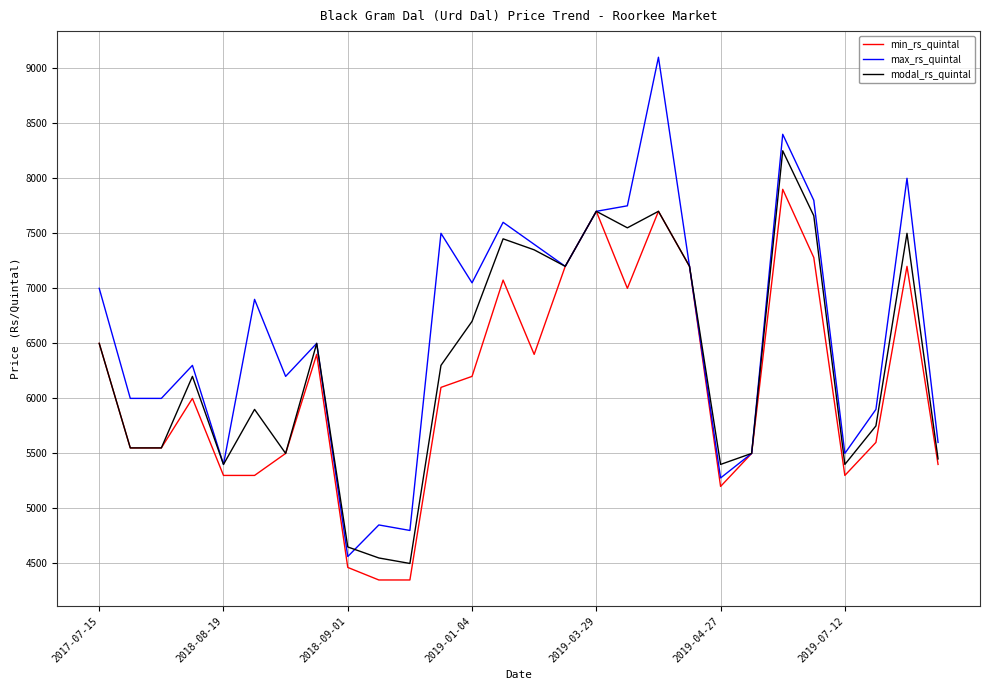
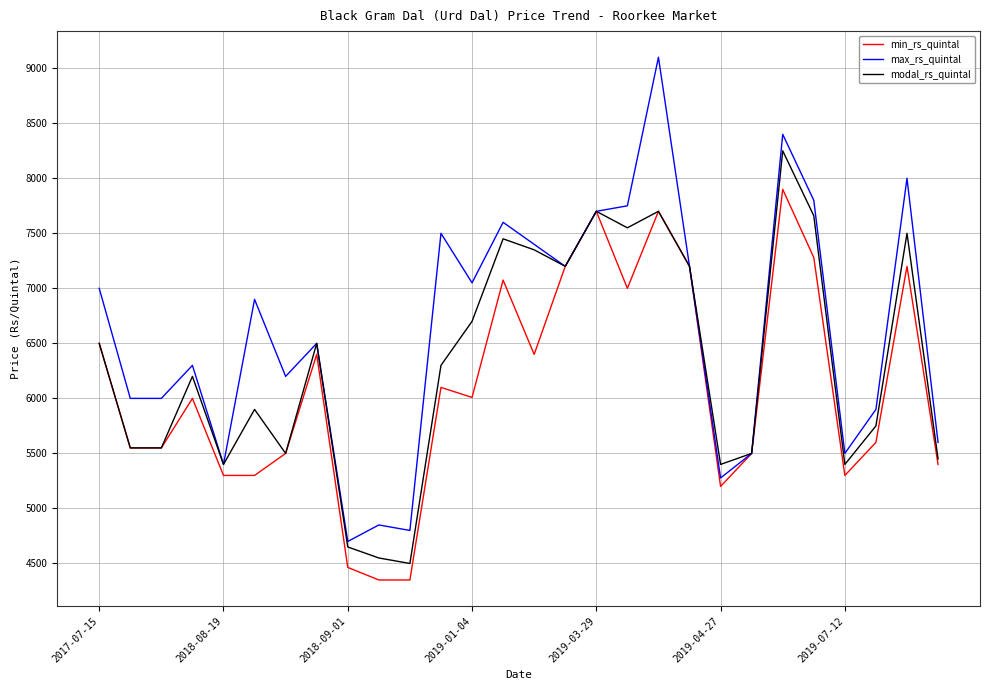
max_rs_quintal, 2018-09-01: 4560 -> 4700
min_rs_quintal, 2019-01-04: 6200 -> 6010
